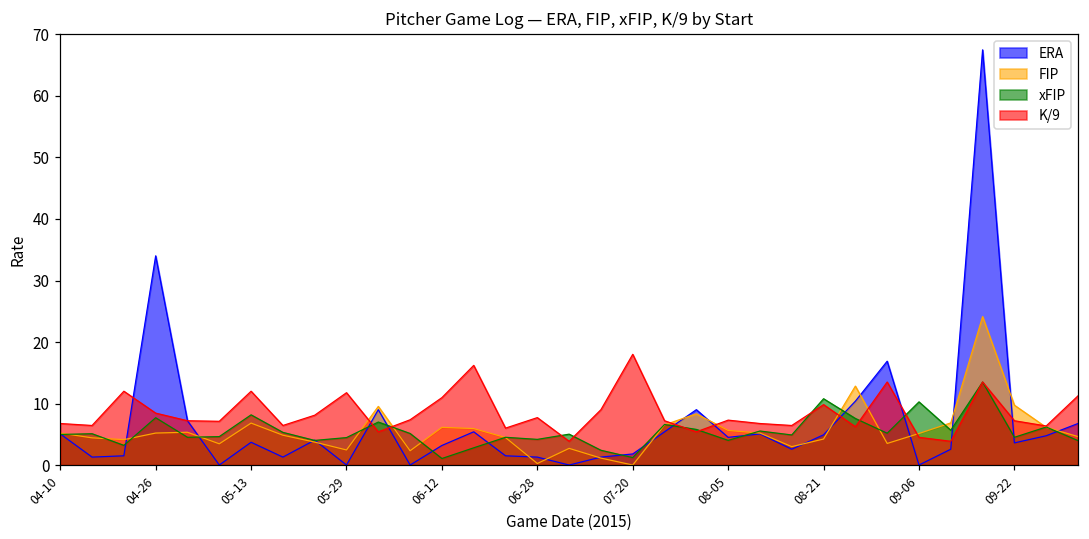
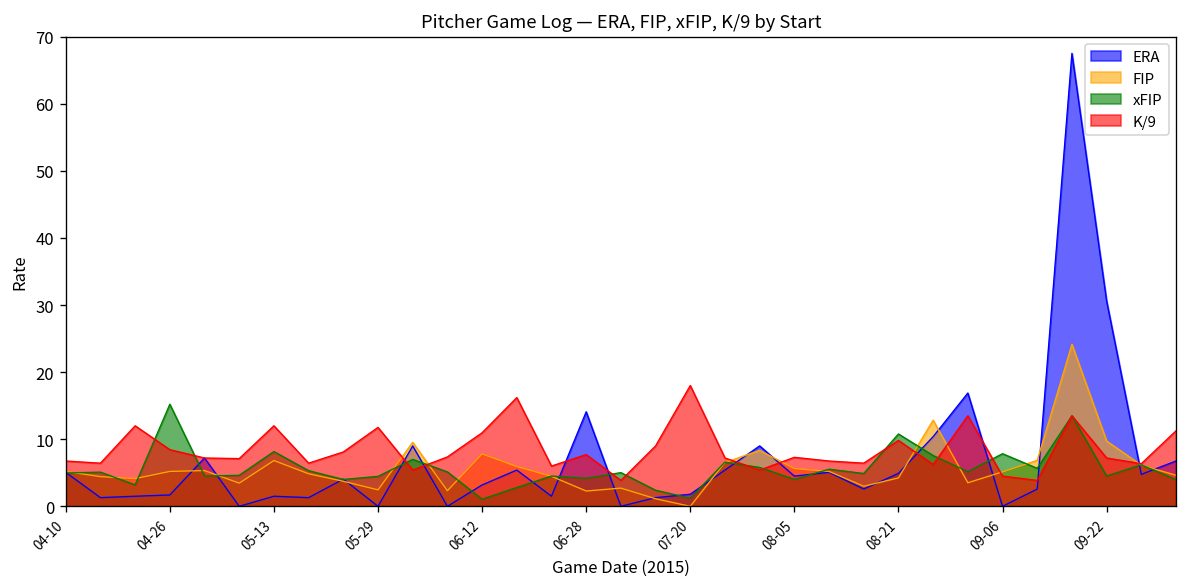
ERA, 04-26: 34 -> 2
xFIP, 04-26: 8 -> 15
ERA, 05-13: 4 -> 2
FIP, 06-12: 6 -> 8
ERA, 06-28: 1 -> 14
FIP, 06-28: 0 -> 2
xFIP, 09-06: 10 -> 8
ERA, 09-22: 4 -> 31
